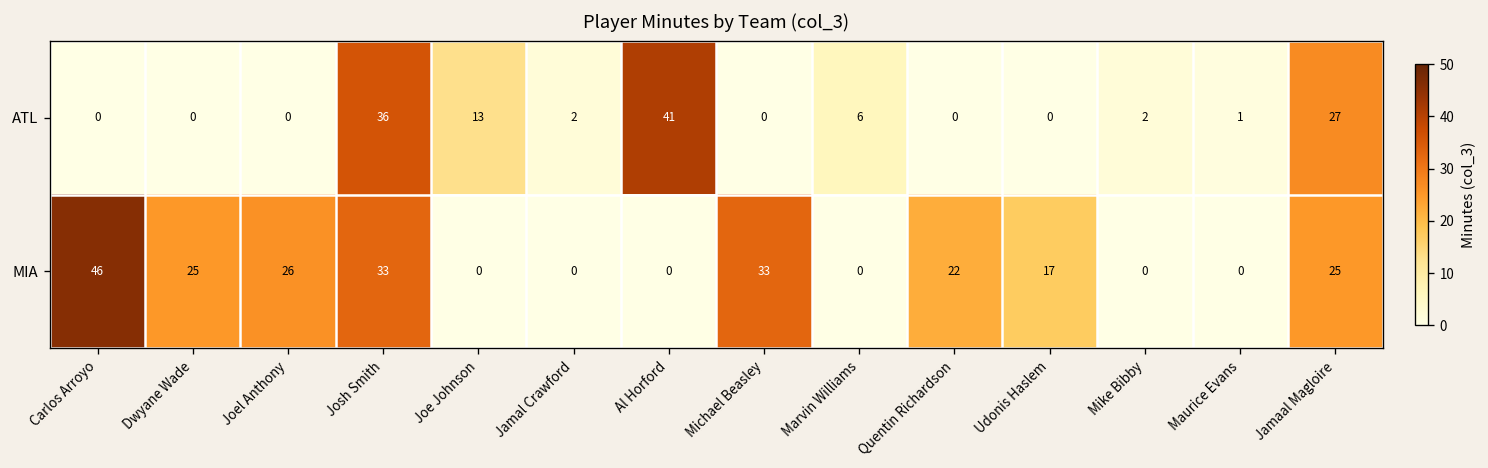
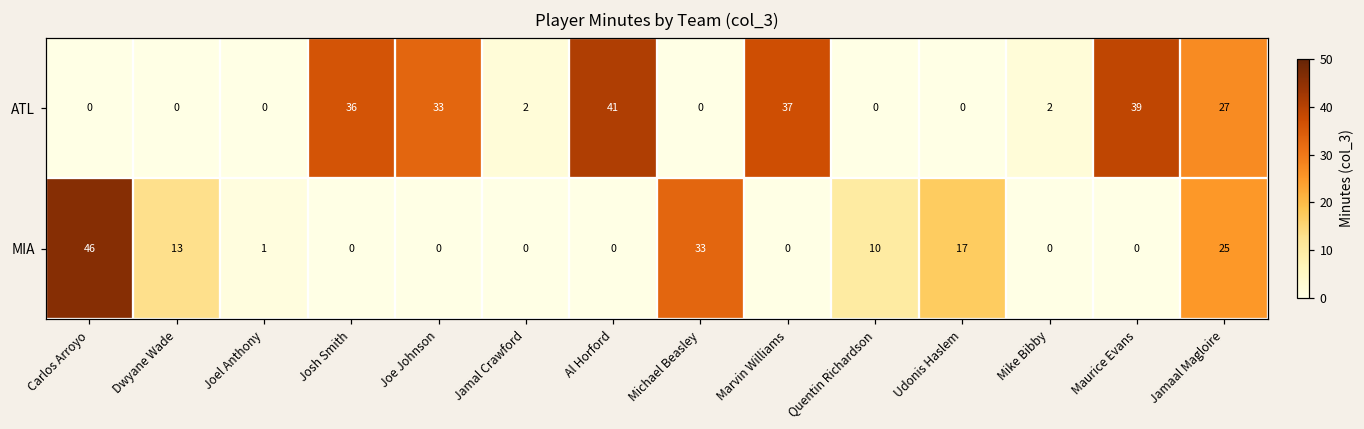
ATL, Joe Johnson: 13 -> 33
ATL, Marvin Williams: 6 -> 37
ATL, Maurice Evans: 1 -> 39
MIA, Dwyane Wade: 25 -> 13
MIA, Joel Anthony: 26 -> 1
MIA, Josh Smith: 33 -> 0
MIA, Quentin Richardson: 22 -> 10
